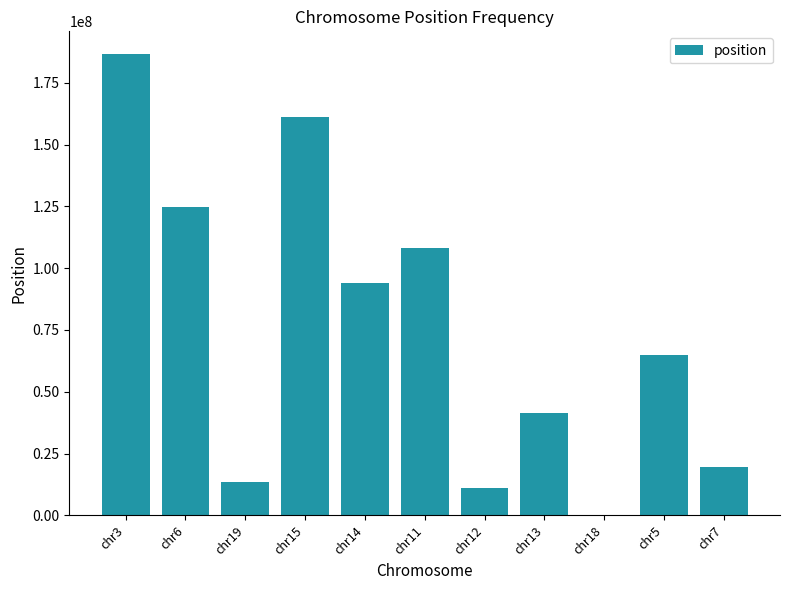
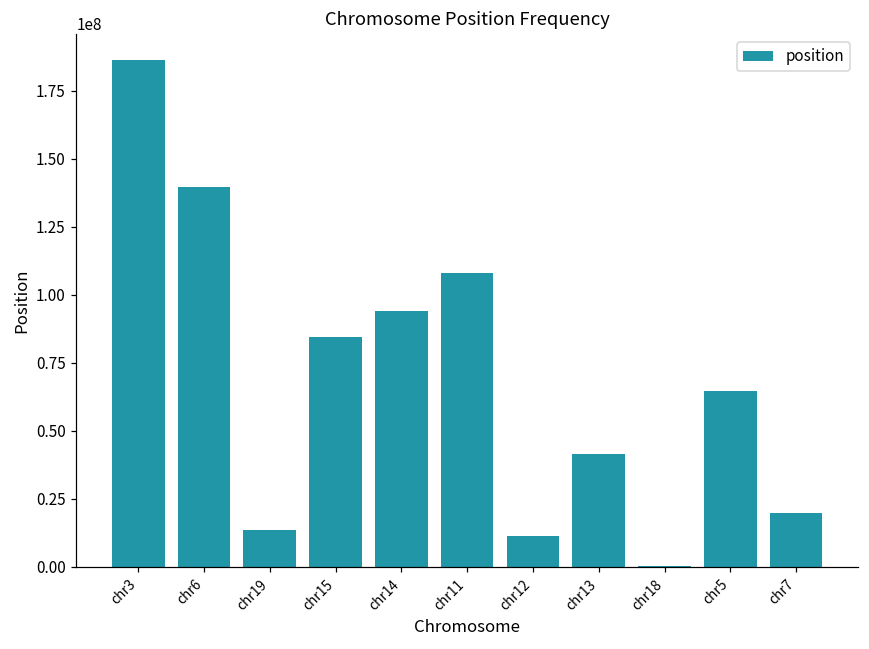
chr6: 125000000 -> 140000000
chr15: 161000000 -> 85000000
